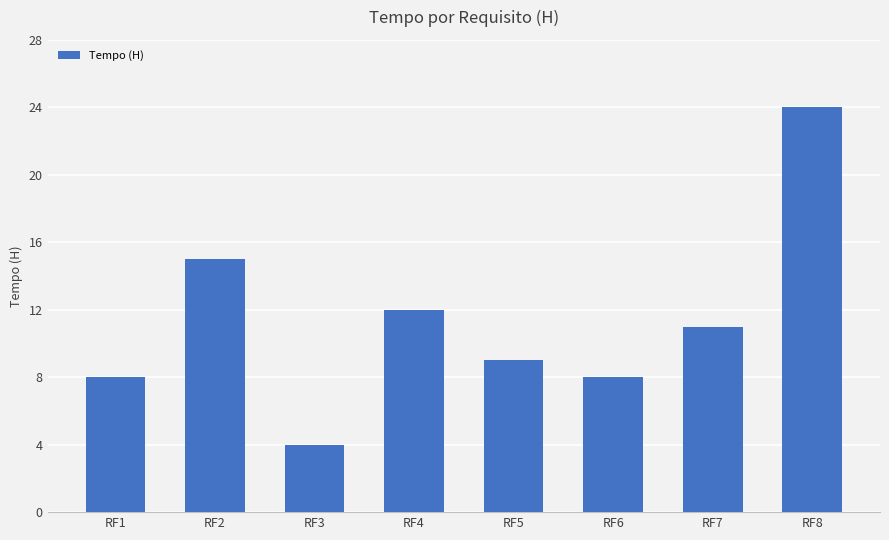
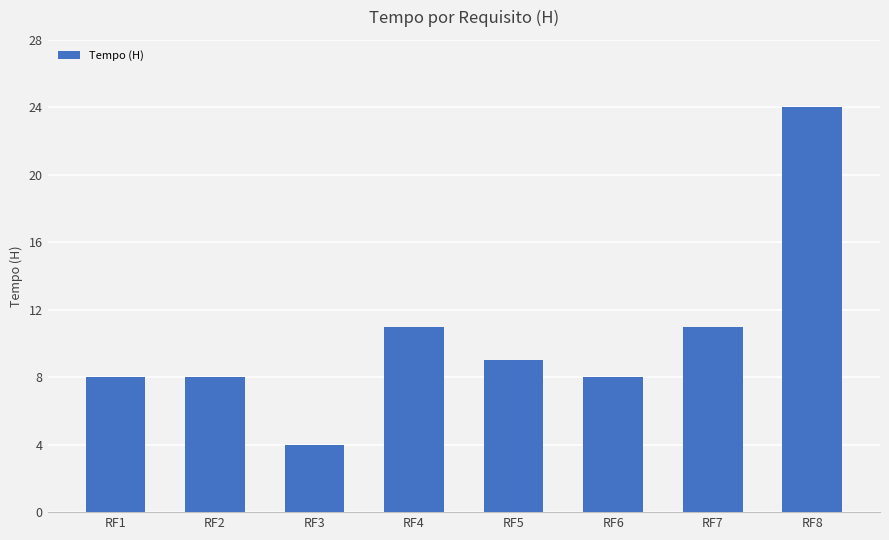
RF2: 15 -> 8
RF4: 12 -> 11
